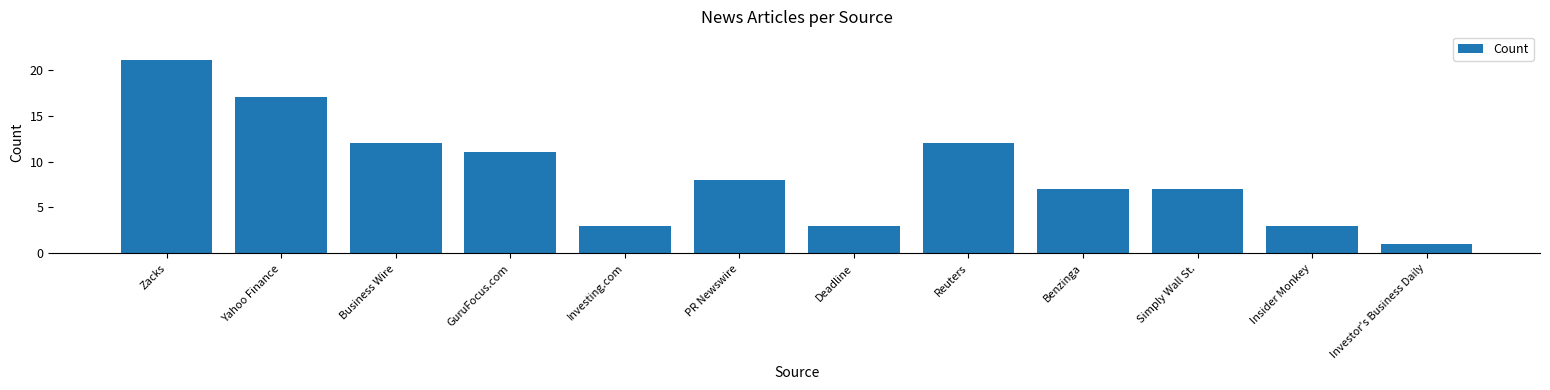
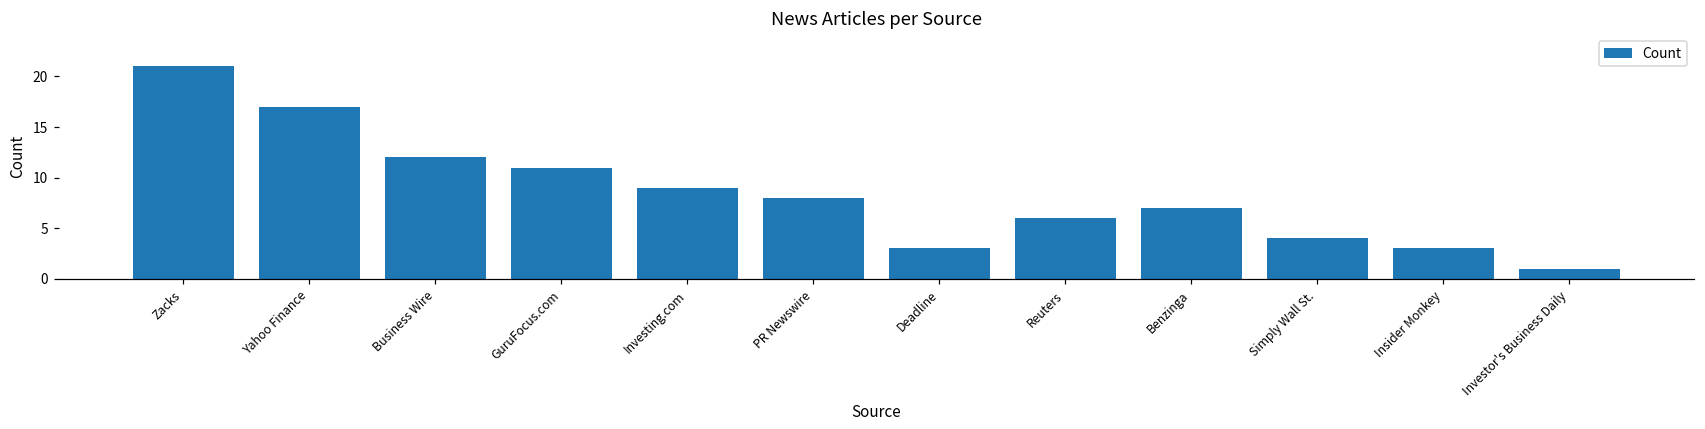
Investing.com: 3 -> 9
Reuters: 12 -> 6
Simply Wall St.: 7 -> 4
